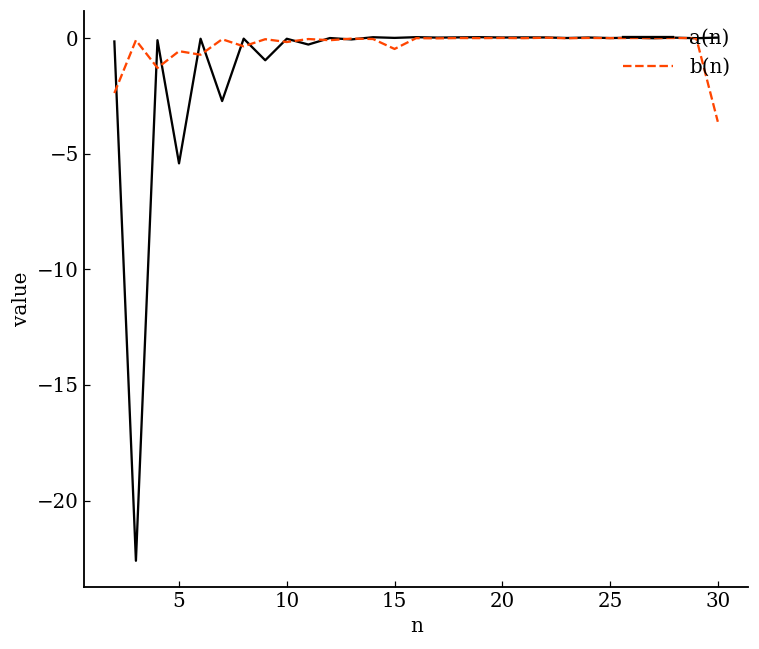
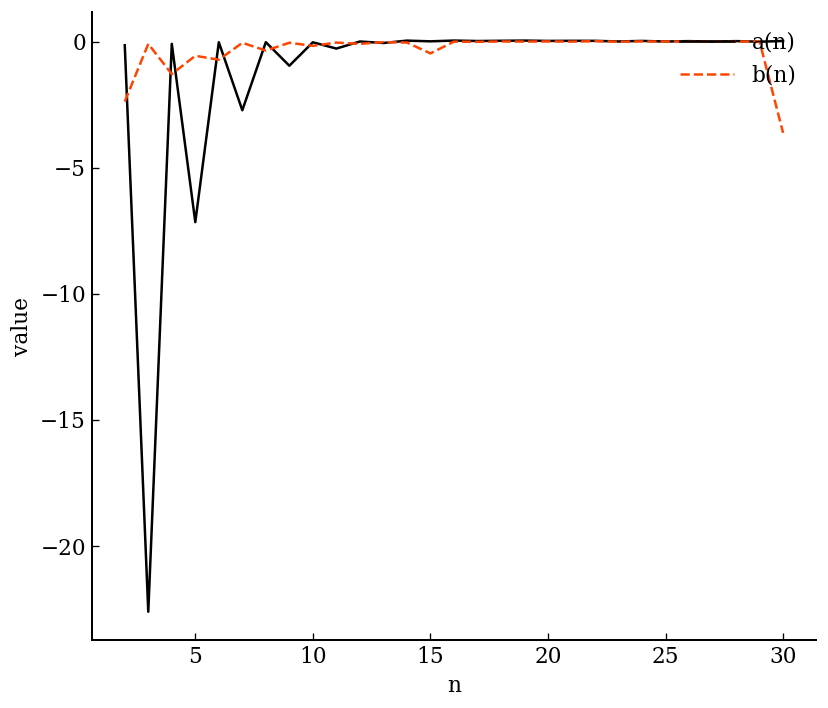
a(n), 5: -5.4 -> -7.2
